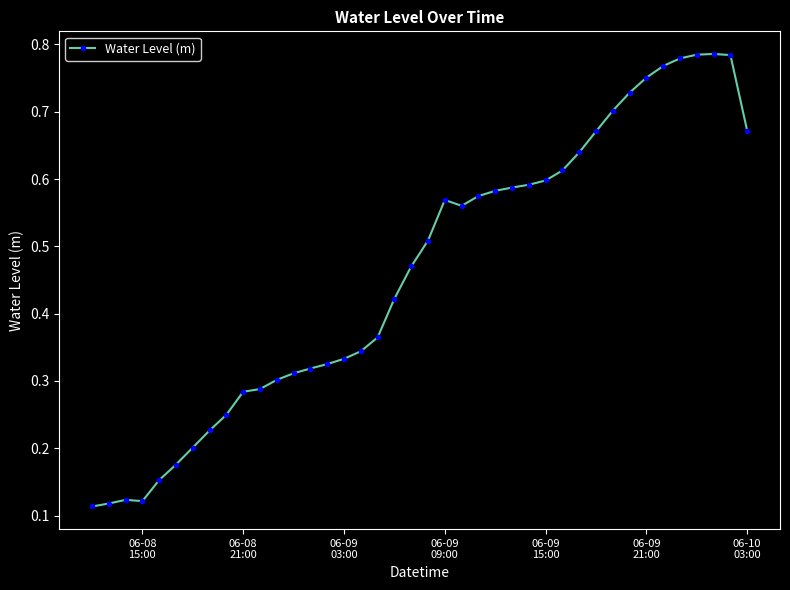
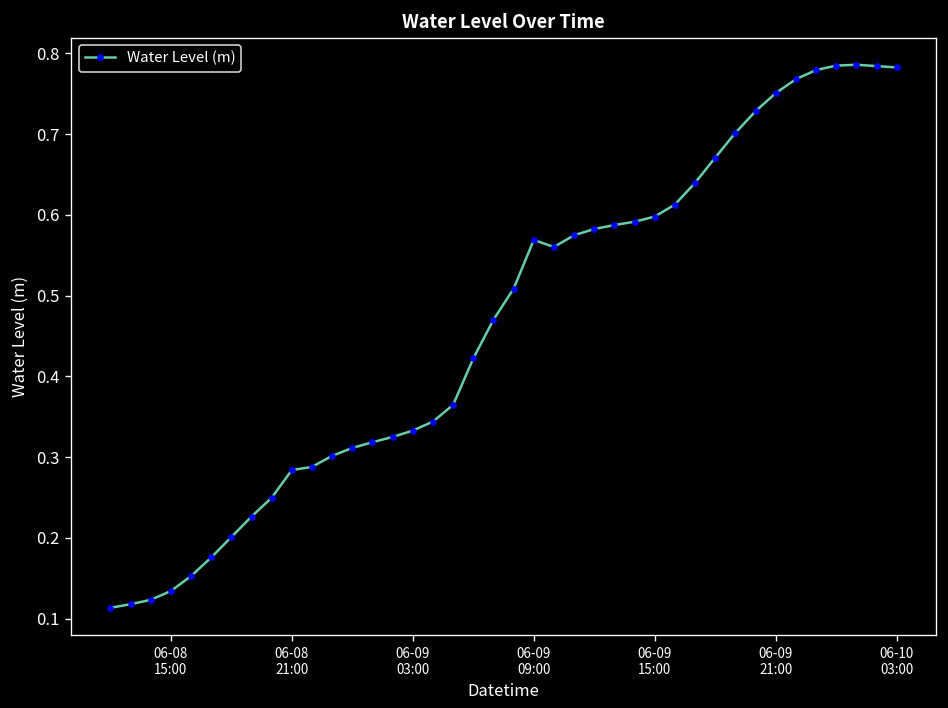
06-08 15:00: 0.12 -> 0.13
06-10 03:00: 0.67 -> 0.78
